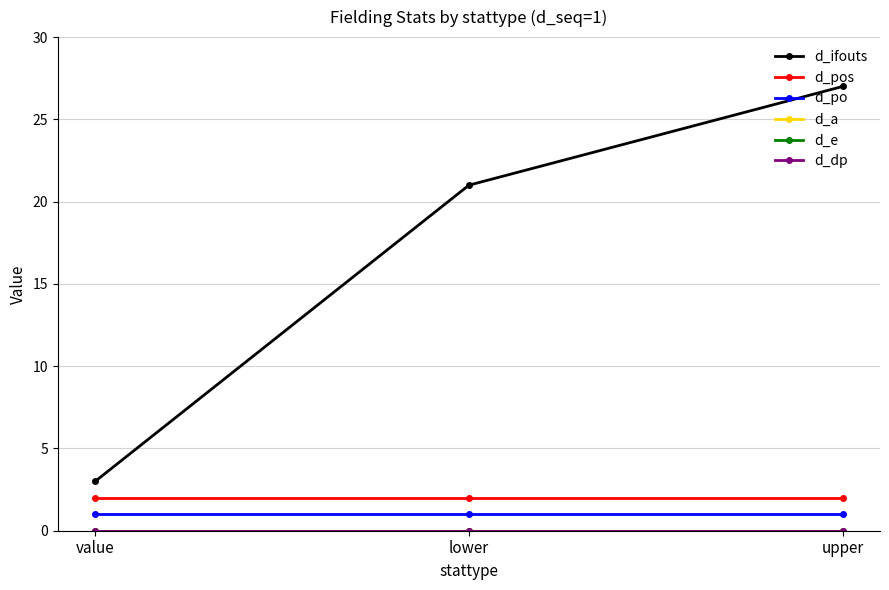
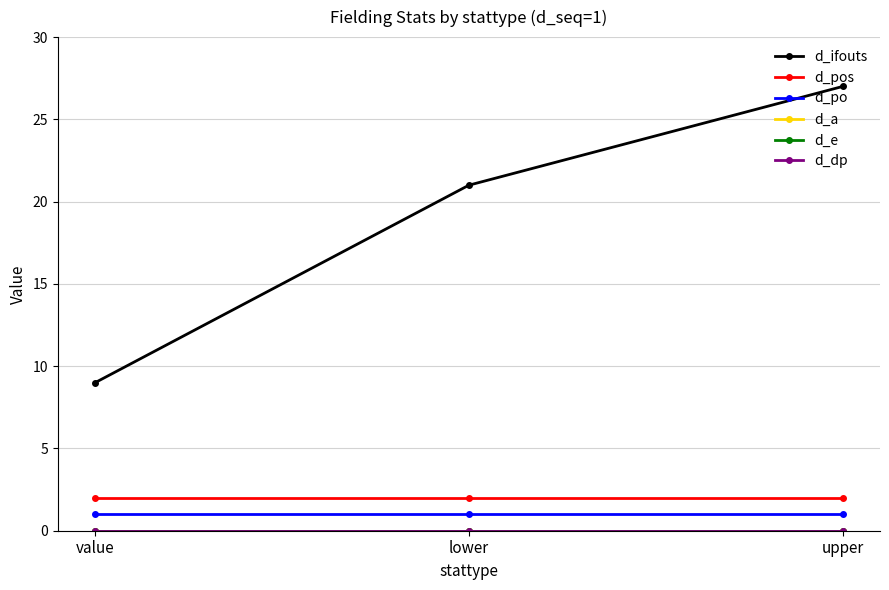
d_ifouts, value: 3 -> 9
